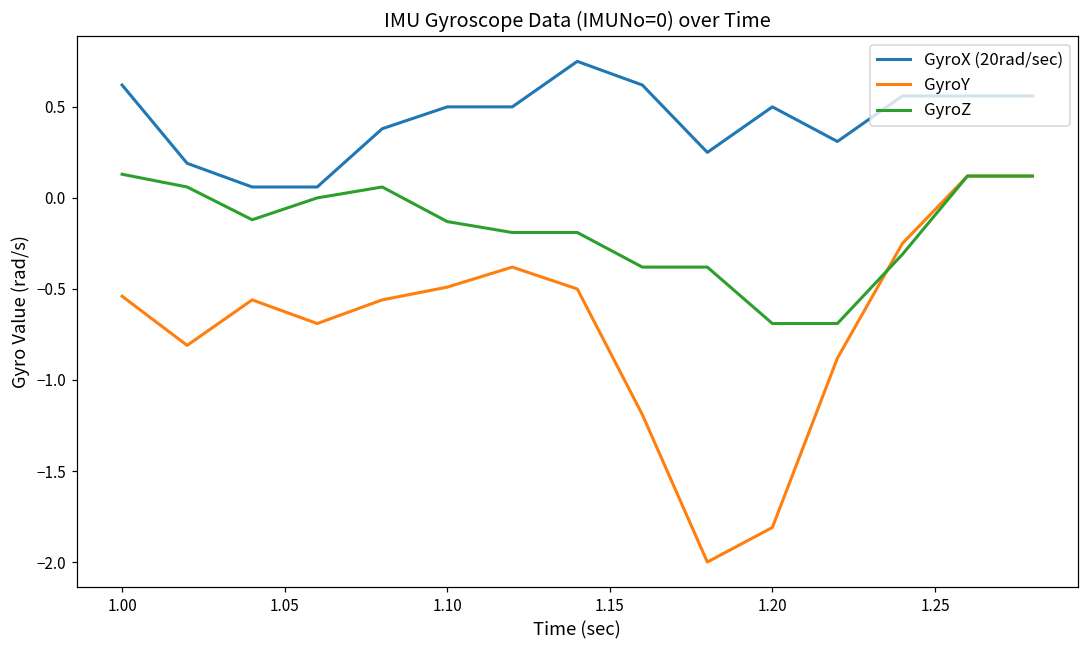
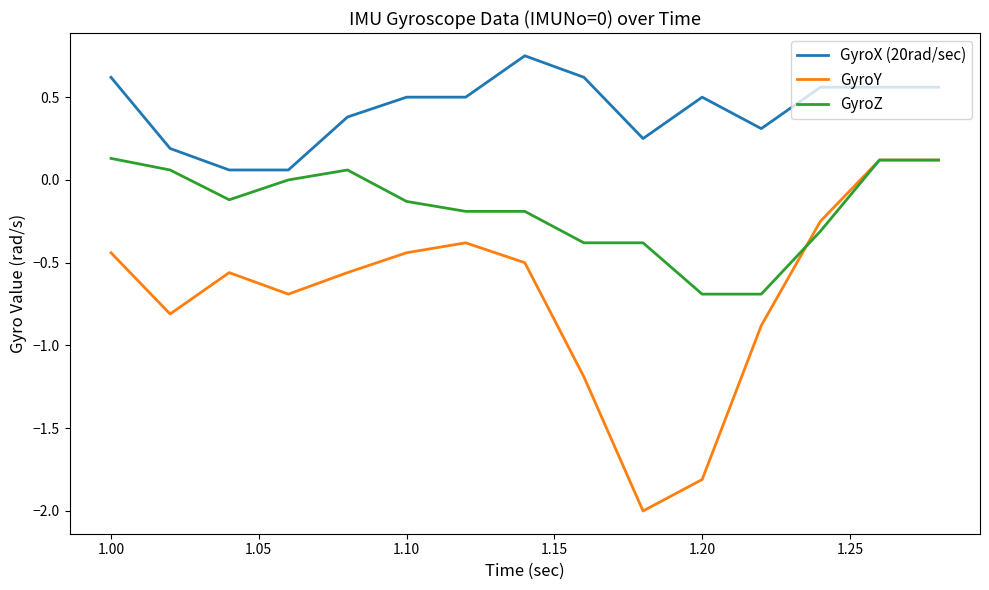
GyroY, 1.00: -0.54 -> -0.44
GyroY, 1.10: -0.49 -> -0.44
